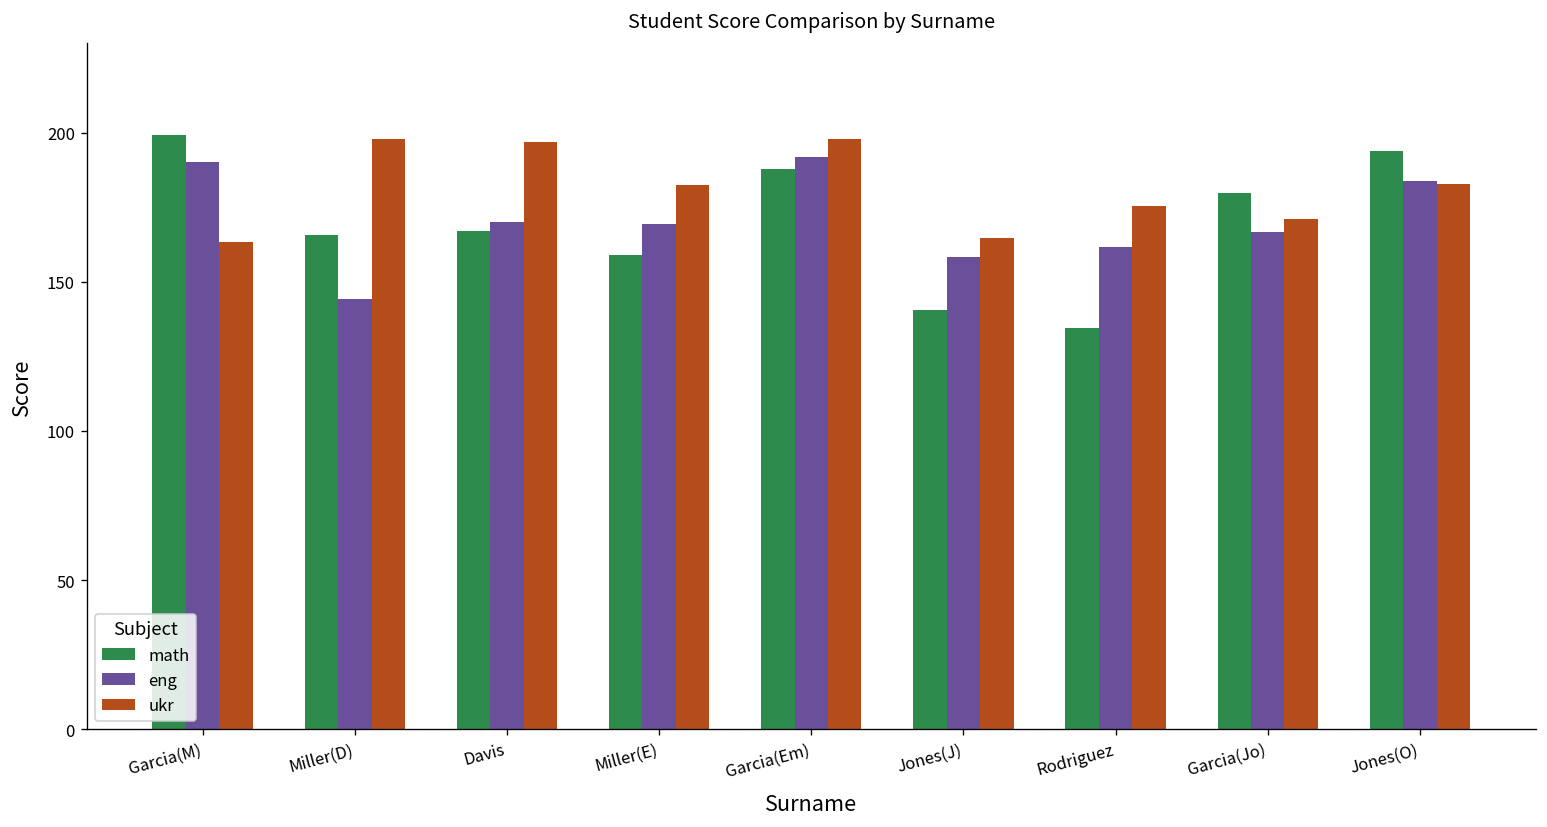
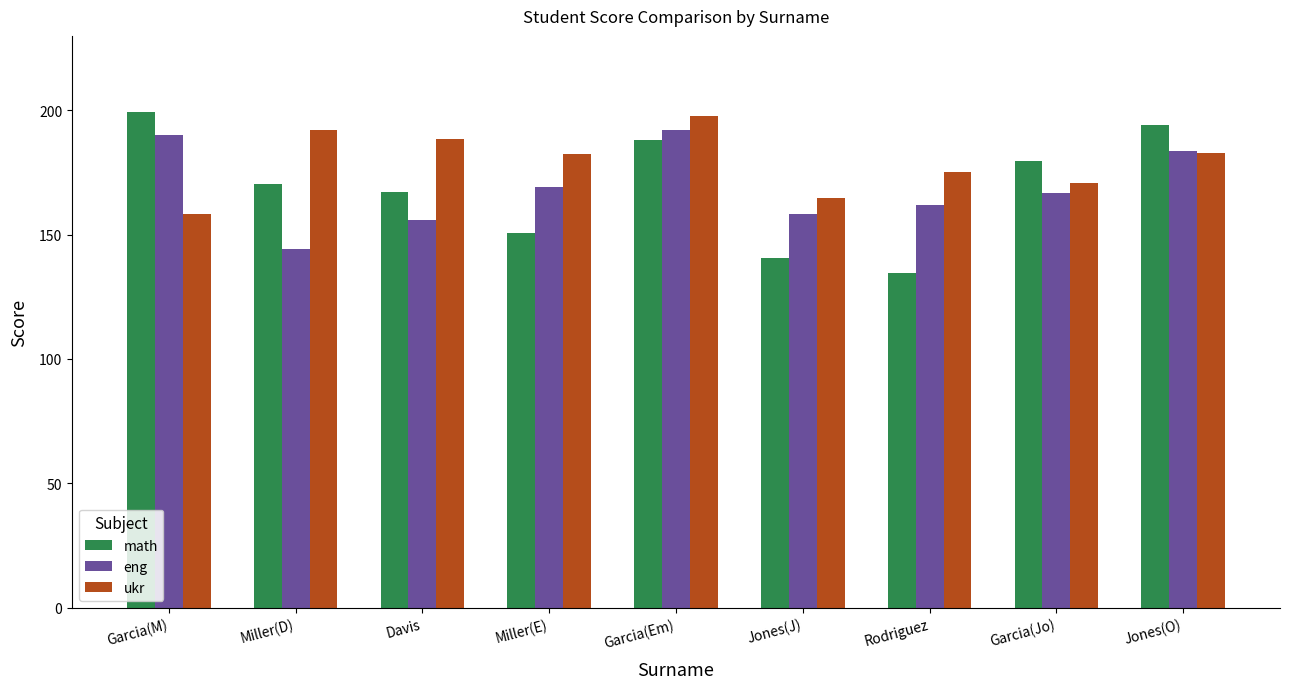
ukr, Garcia(M): 163 -> 158
math, Miller(D): 166 -> 170
ukr, Miller(D): 198 -> 192
eng, Davis: 170 -> 156
ukr, Davis: 197 -> 189
math, Miller(E): 159 -> 151
